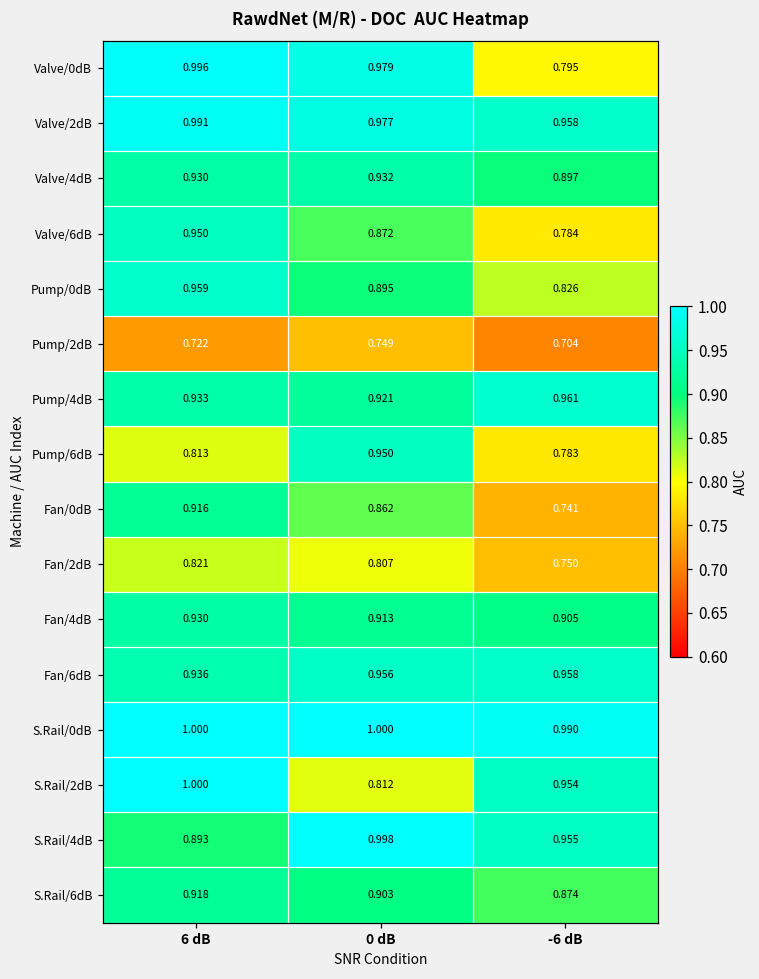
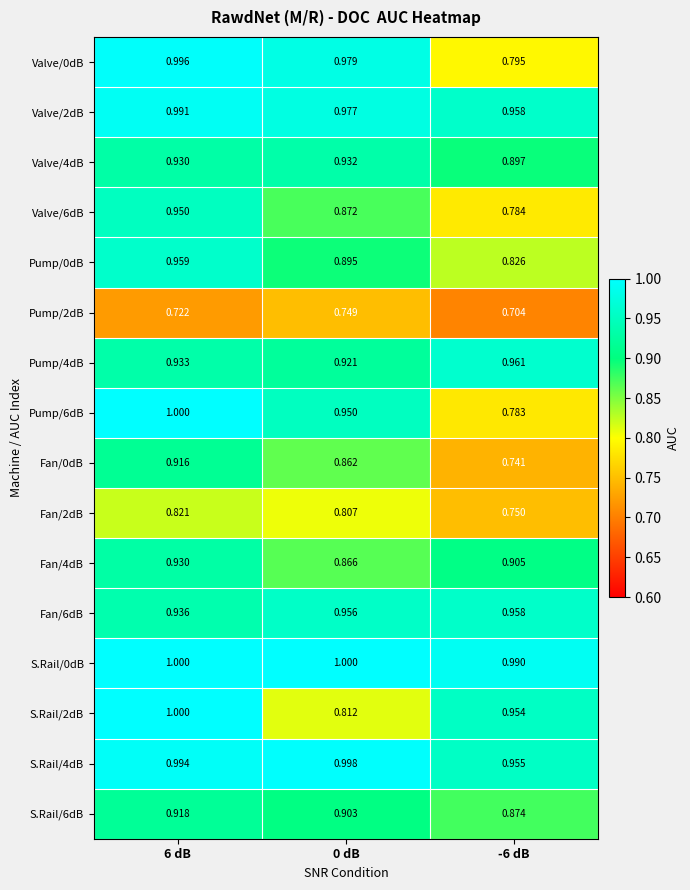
Pump/6dB, 6 dB: 0.813 -> 1.000
Fan/4dB, 0 dB: 0.913 -> 0.866
S.Rail/4dB, 6 dB: 0.893 -> 0.994
